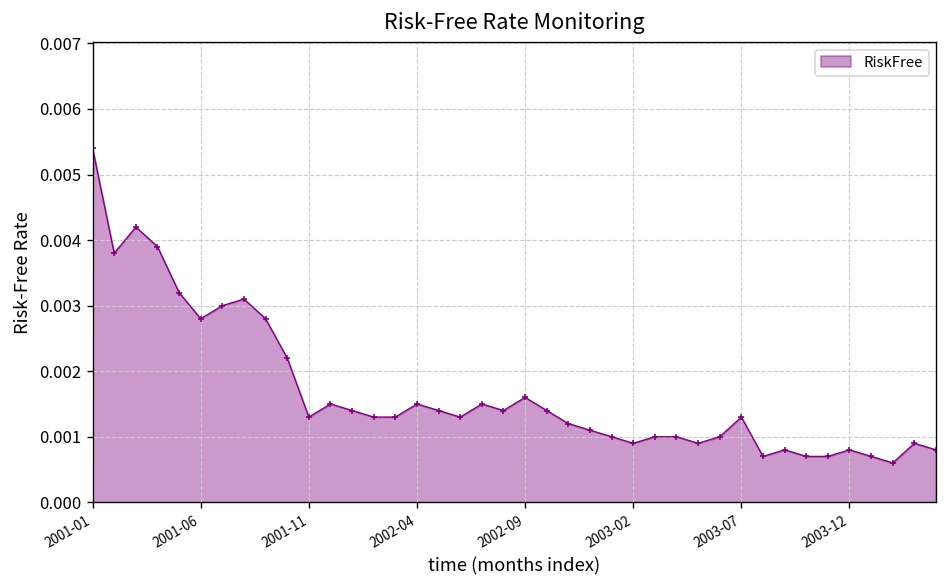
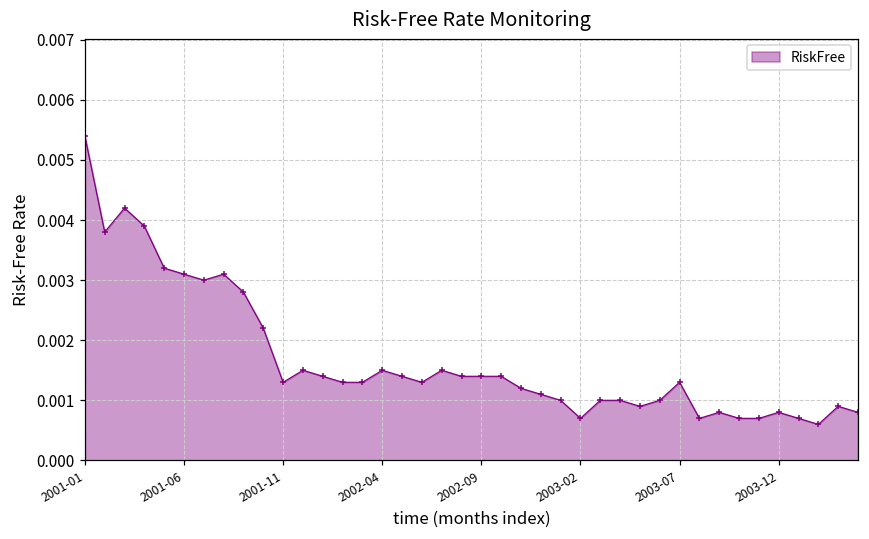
2001-06: 0.0028 -> 0.0031
2002-09: 0.0016 -> 0.0014
2003-02: 0.0009 -> 0.0007
